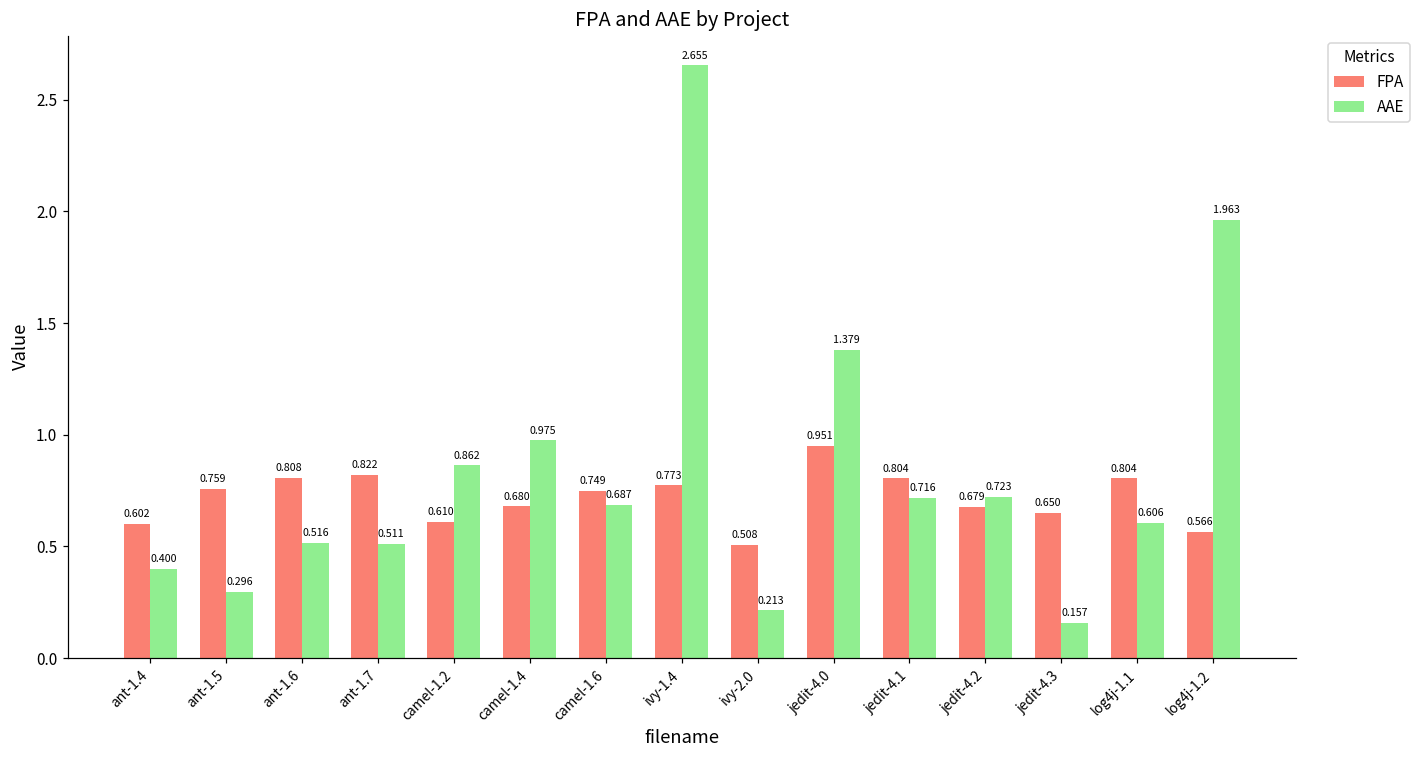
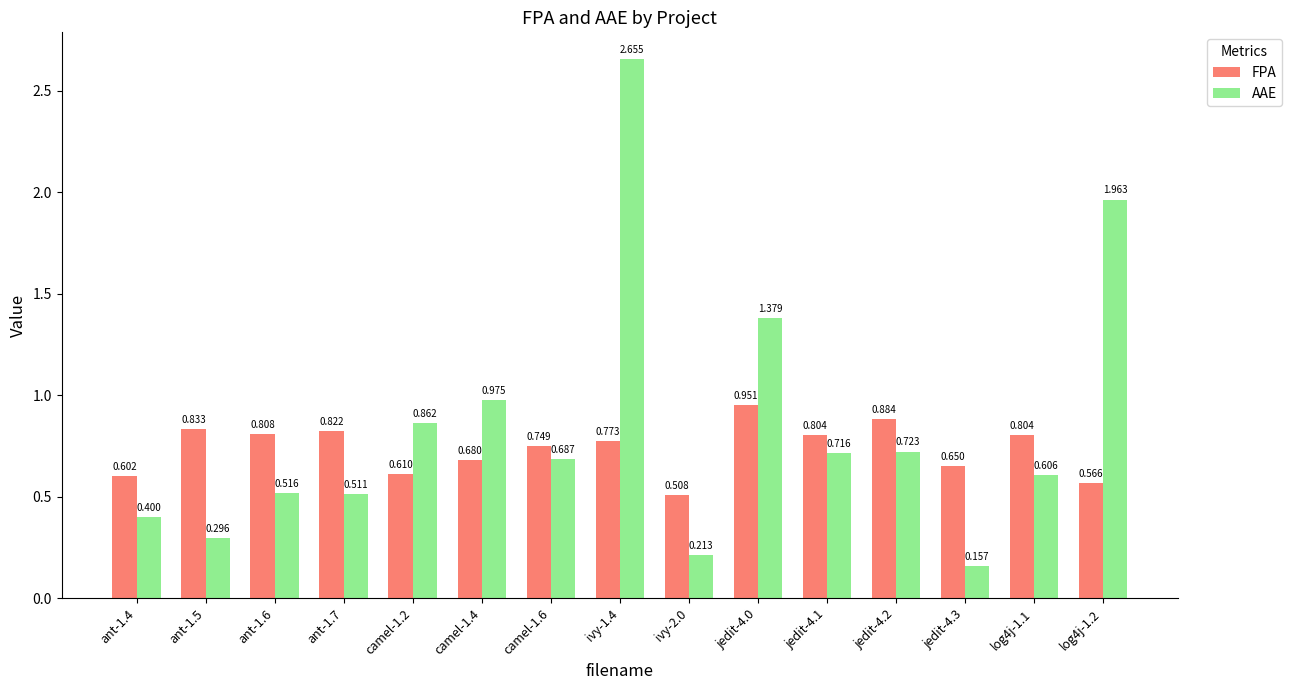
FPA, ant-1.5: 0.759 -> 0.833
FPA, jedit-4.2: 0.679 -> 0.884
